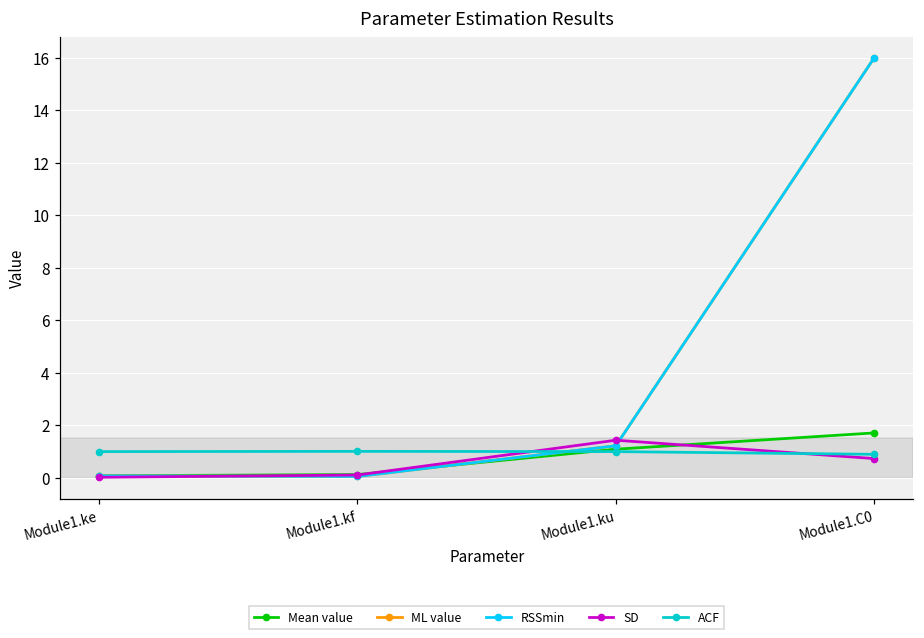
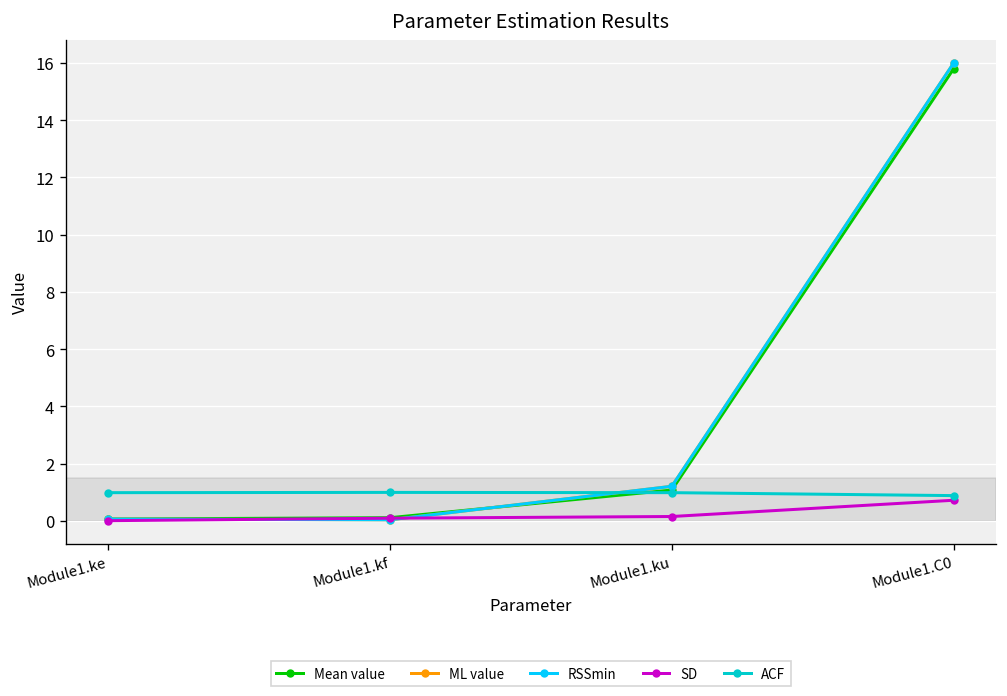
SD, Module1.ku: 1.4 -> 0.2
Mean value, Module1.C0: 1.7 -> 15.8
